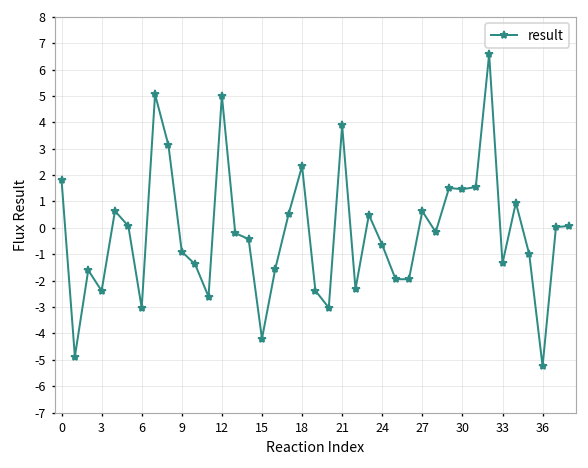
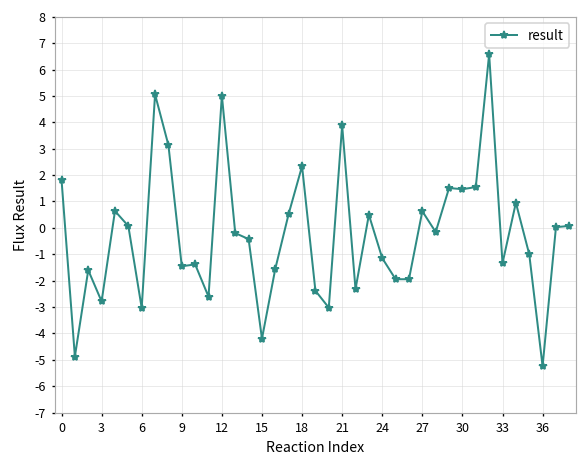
3: -2.4 -> -2.8
9: -0.9 -> -1.5
24: -0.6 -> -1.1
